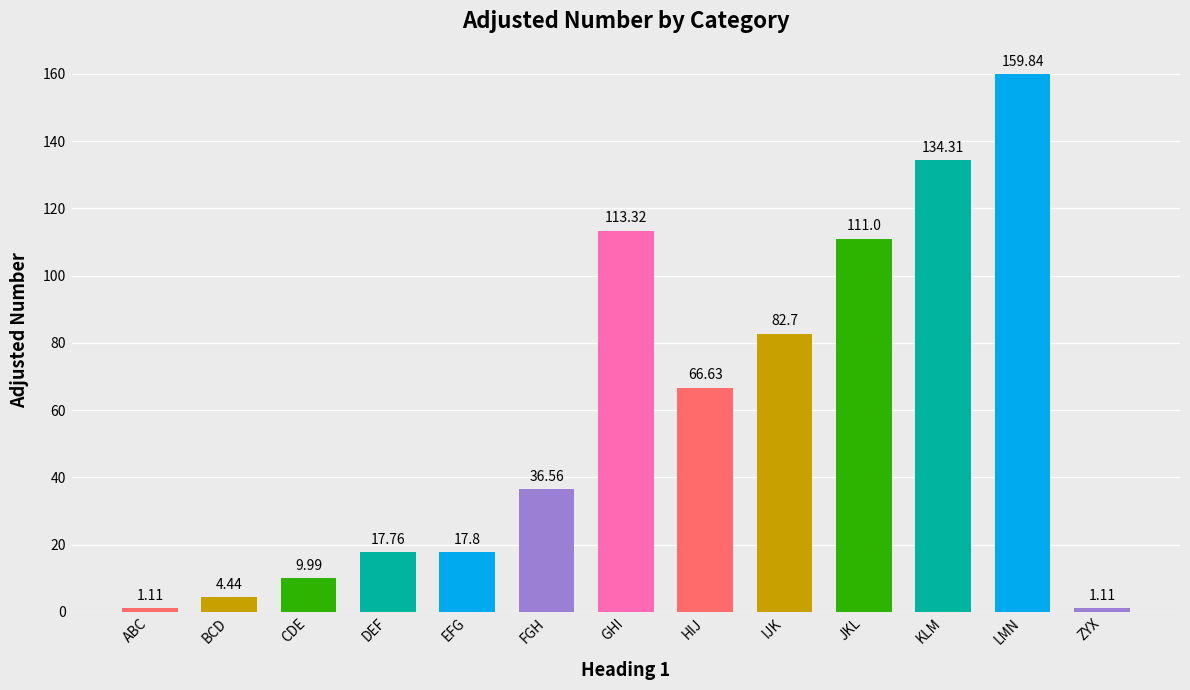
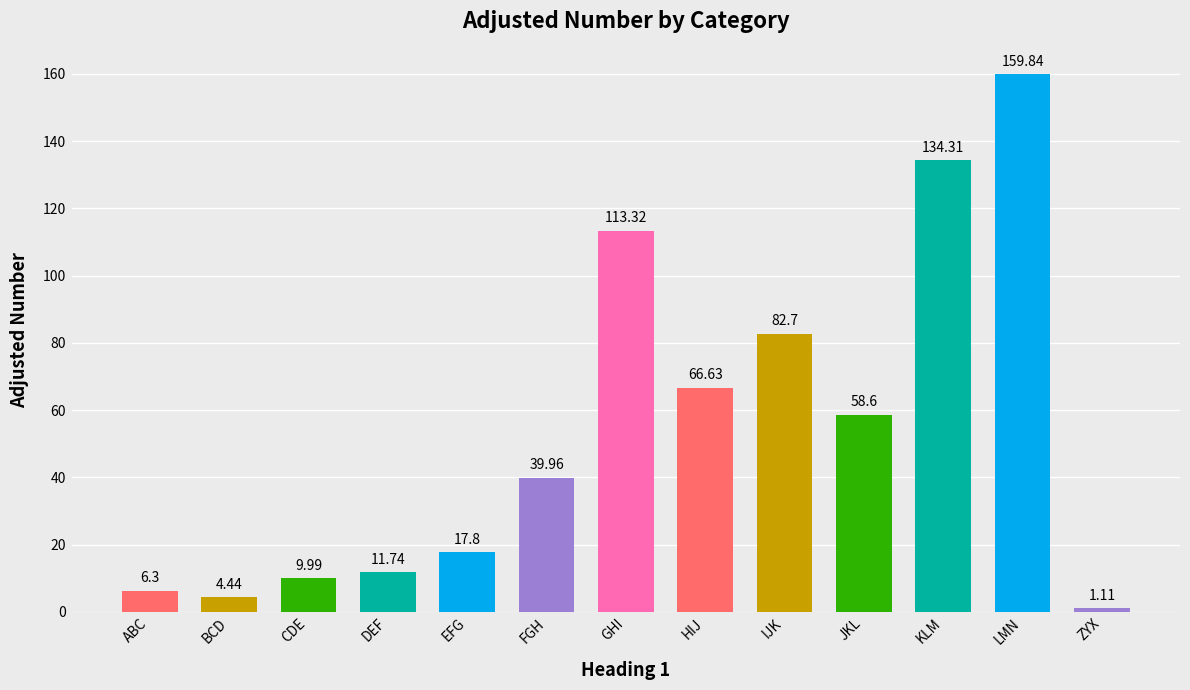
ABC: 1.11 -> 6.3
DEF: 17.76 -> 11.74
FGH: 36.56 -> 39.96
JKL: 111.0 -> 58.6
